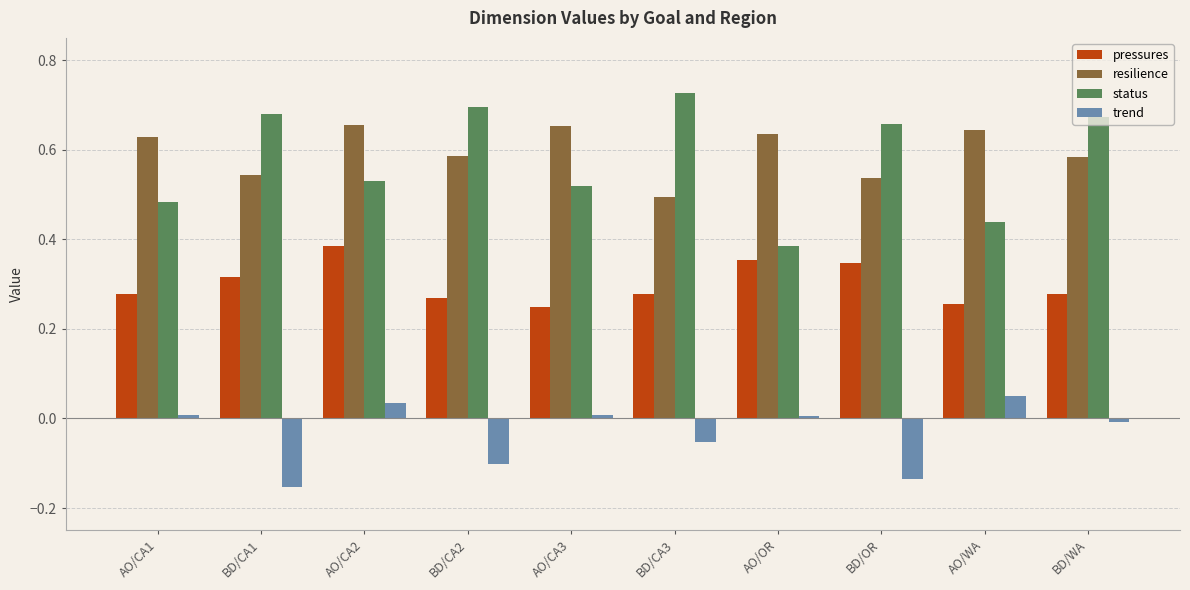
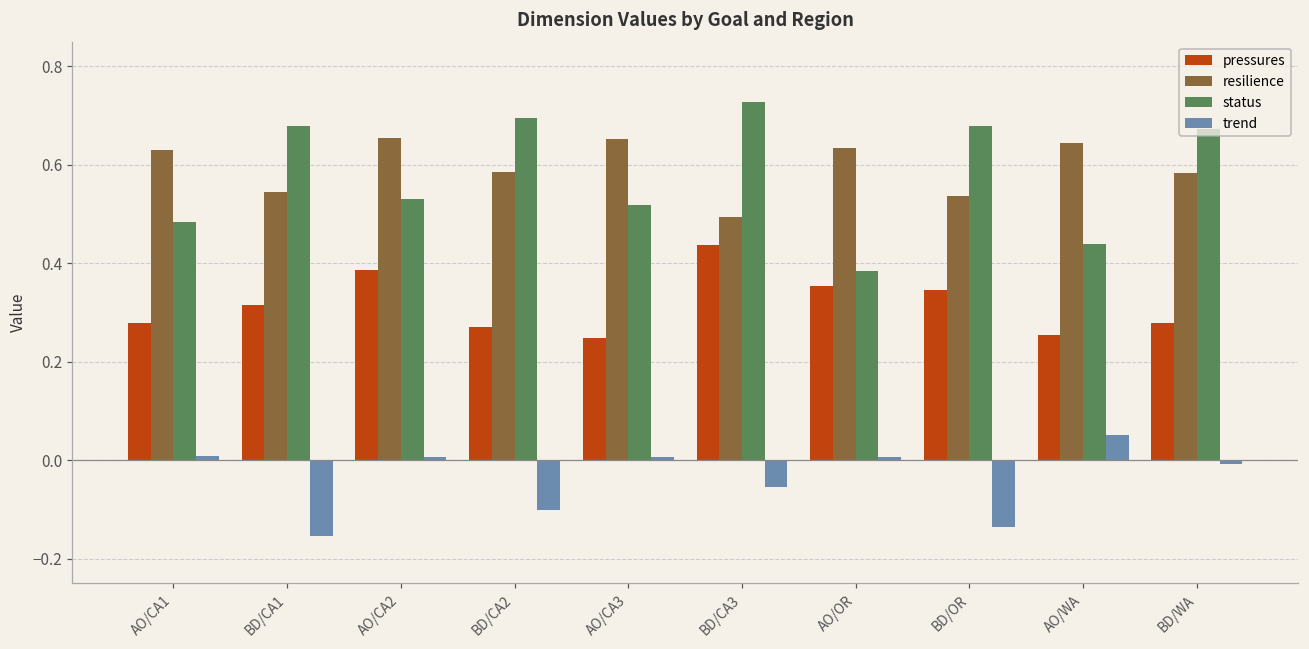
trend, AO/CA2: 0.04 -> 0.01
pressures, BD/CA3: 0.28 -> 0.44
status, BD/OR: 0.66 -> 0.68
